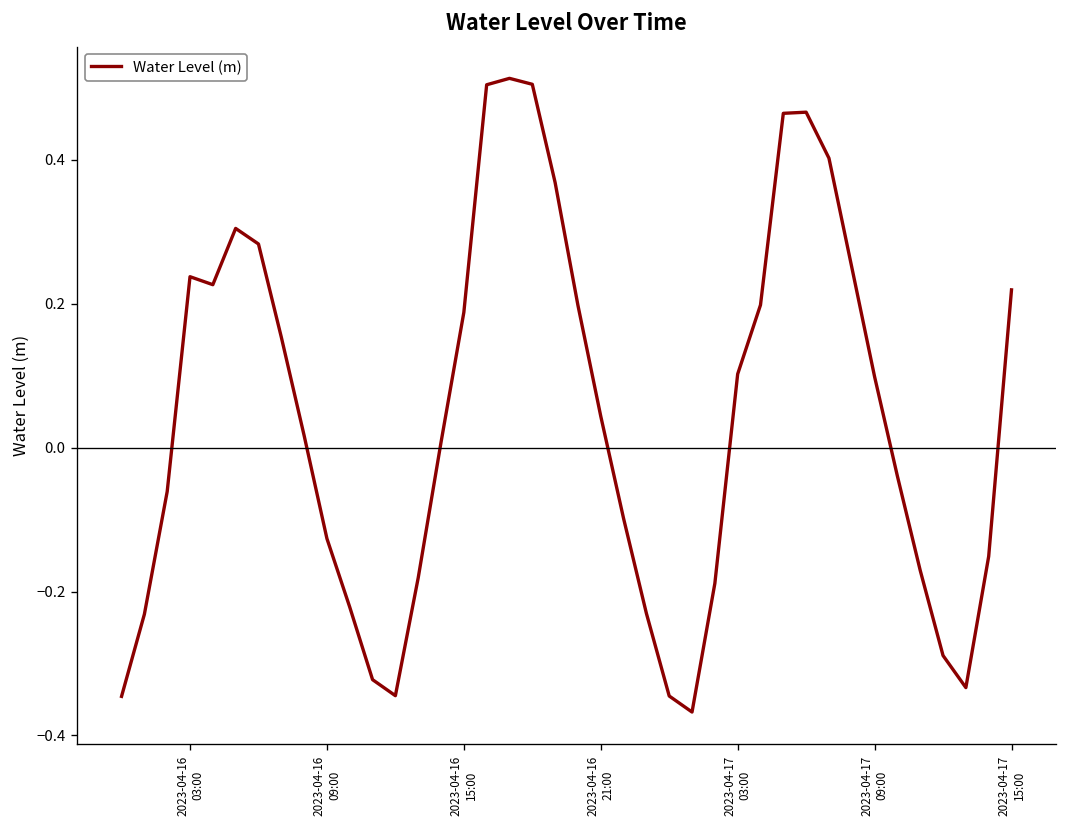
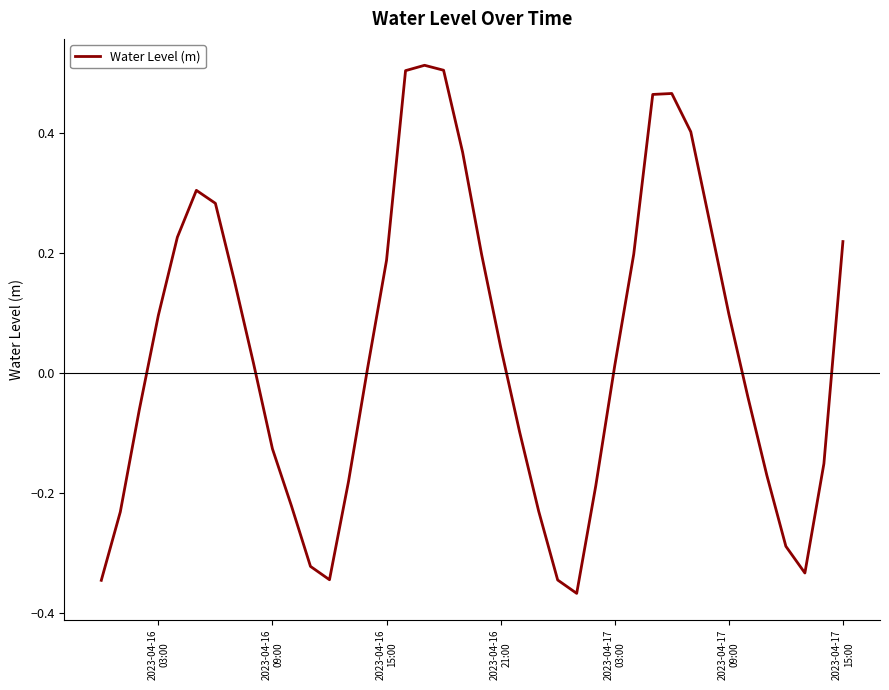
2023-04-16 03:00: 0.24 -> 0.10
2023-04-17 03:00: 0.10 -> 0.01
